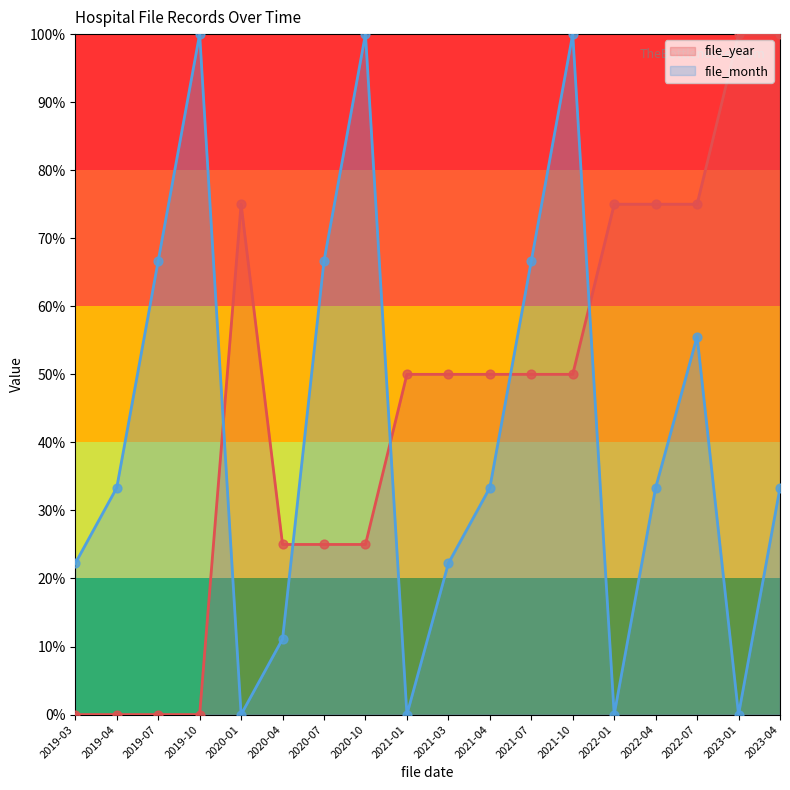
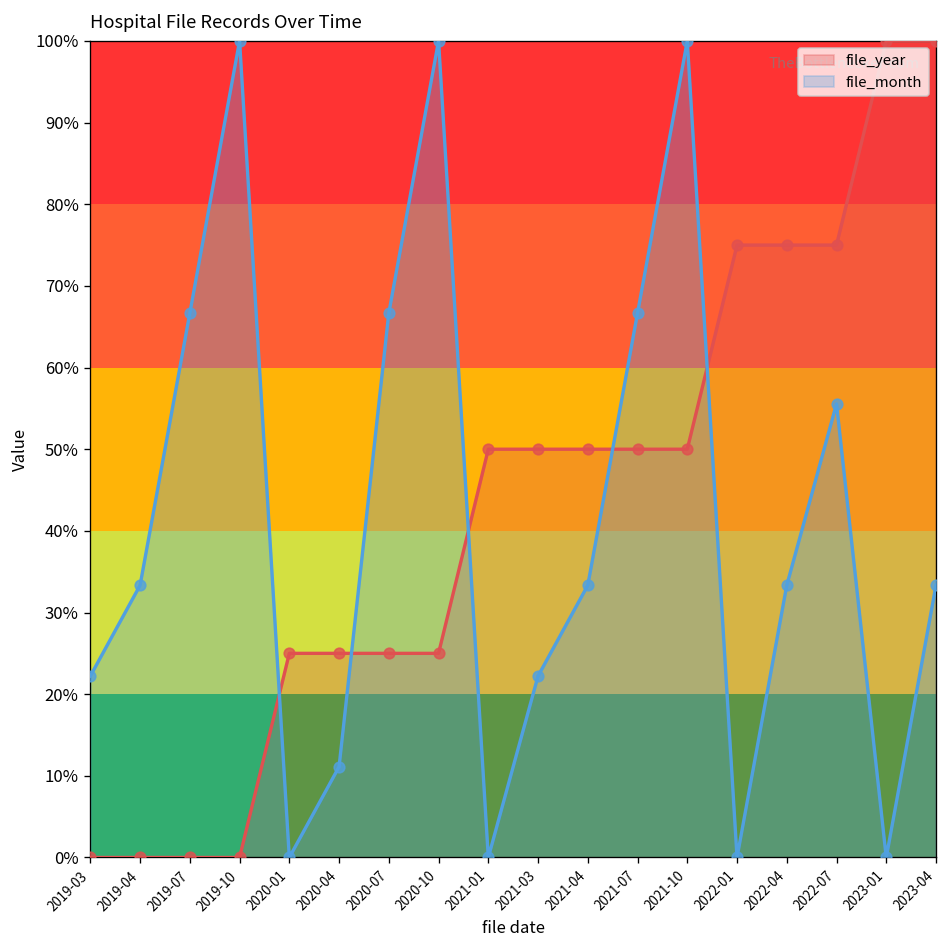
file_year, 2020-01: 75% -> 25%
